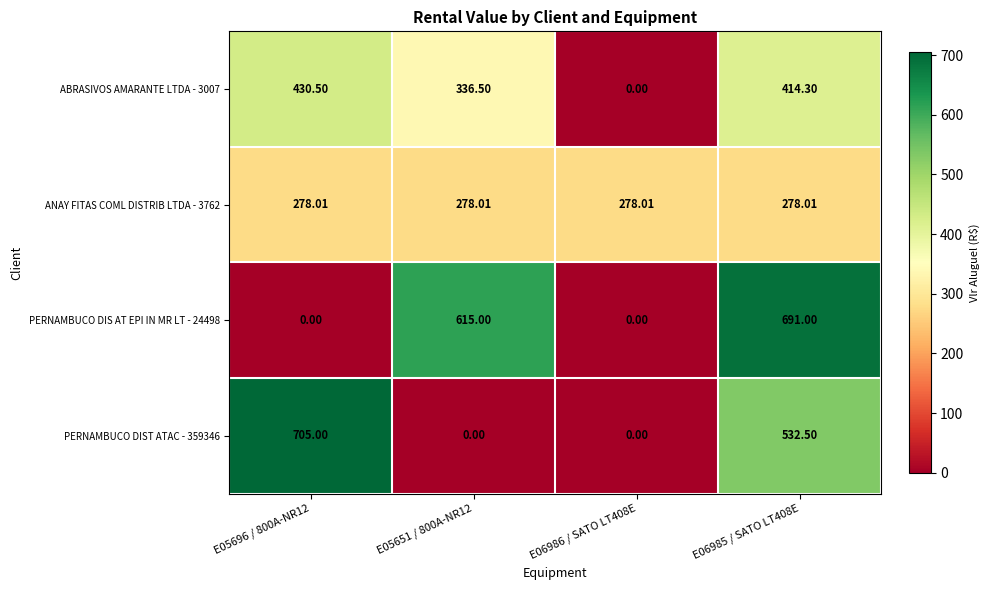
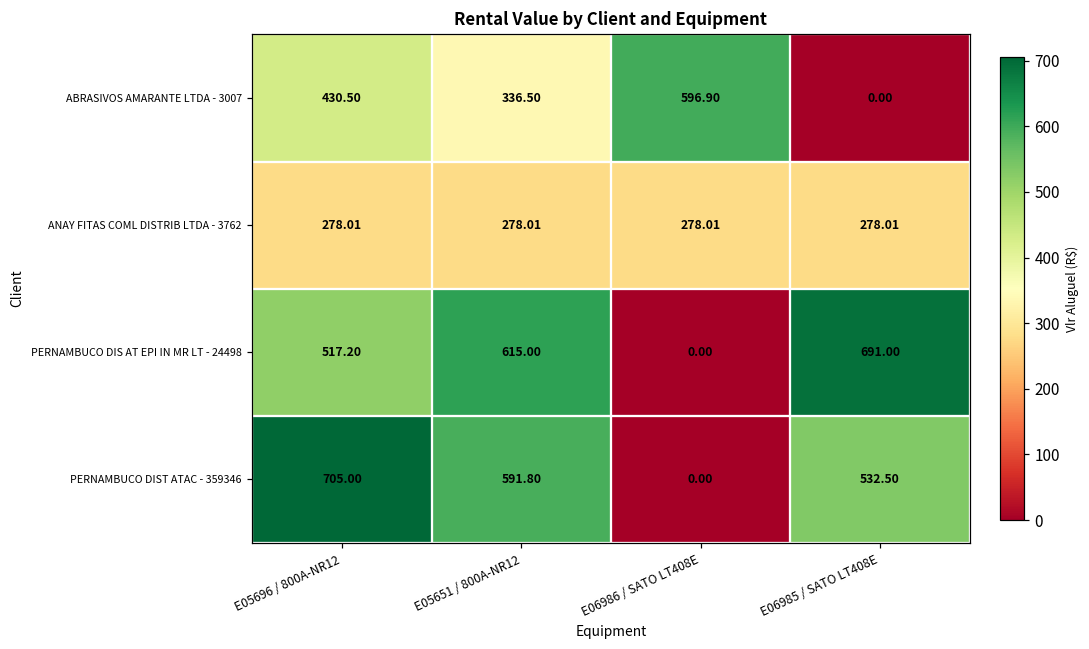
ABRASIVOS AMARANTE LTDA - 3007, E06986 / SATO LT408E: 0.00 -> 596.90
ABRASIVOS AMARANTE LTDA - 3007, E06985 / SATO LT408E: 414.30 -> 0.00
PERNAMBUCO DIS AT EPI IN MR LT - 24498, E05696 / 800A-NR12: 0.00 -> 517.20
PERNAMBUCO DIST ATAC - 359346, E05651 / 800A-NR12: 0.00 -> 591.80
